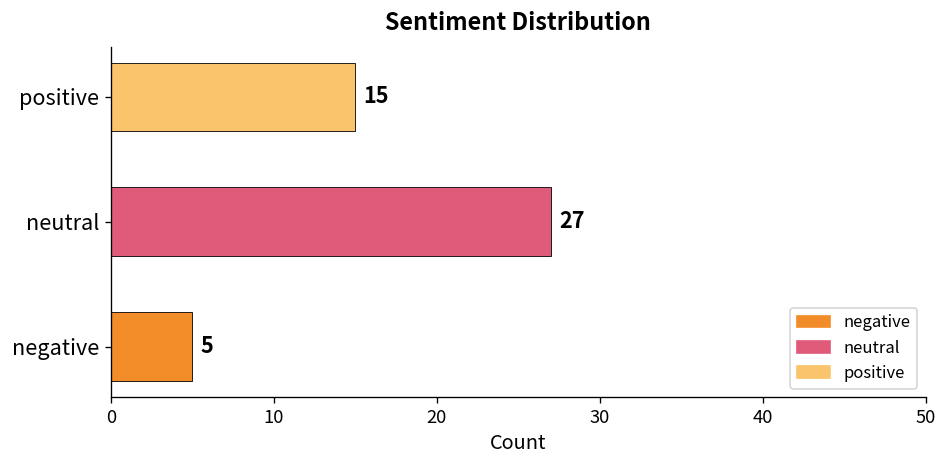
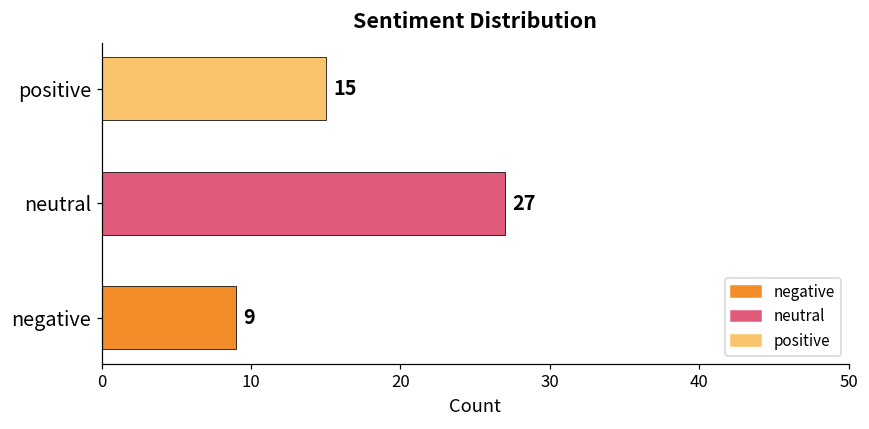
negative: 5 -> 9
